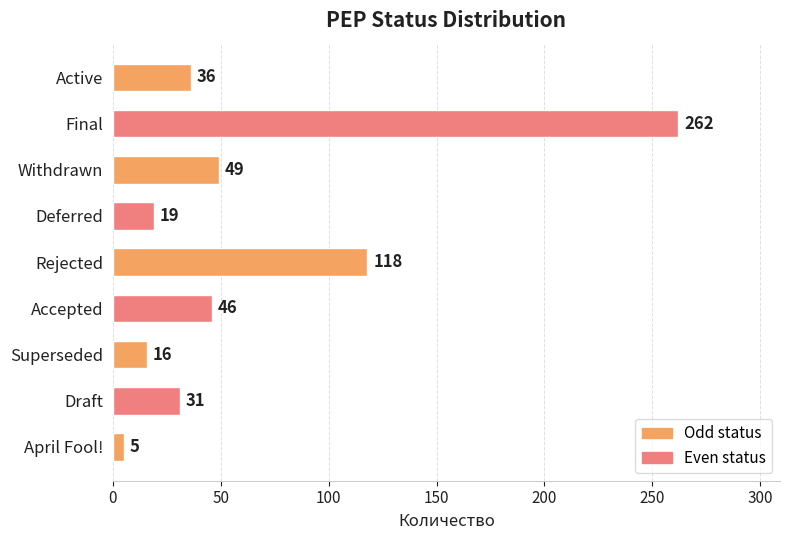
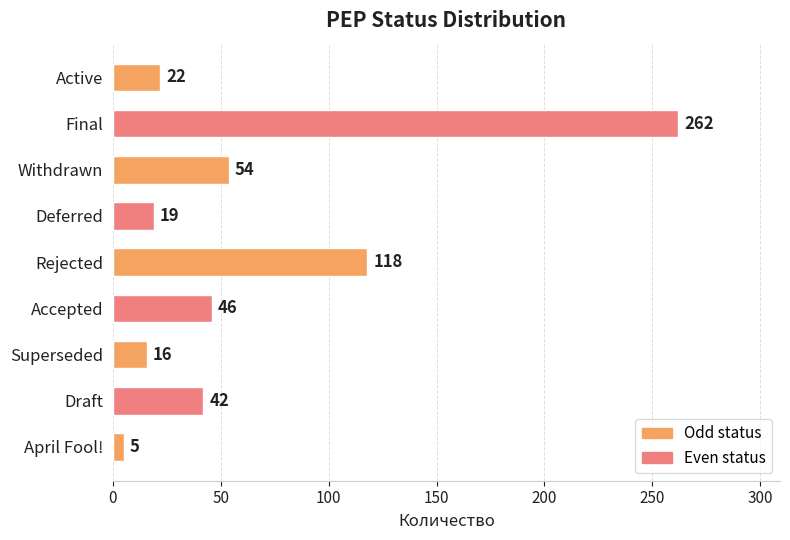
Active: 36 -> 22
Withdrawn: 49 -> 54
Draft: 31 -> 42
